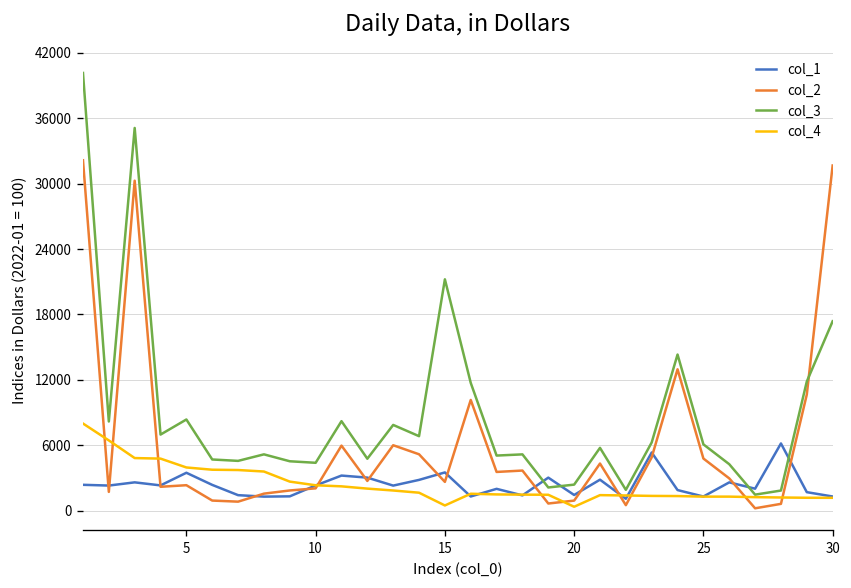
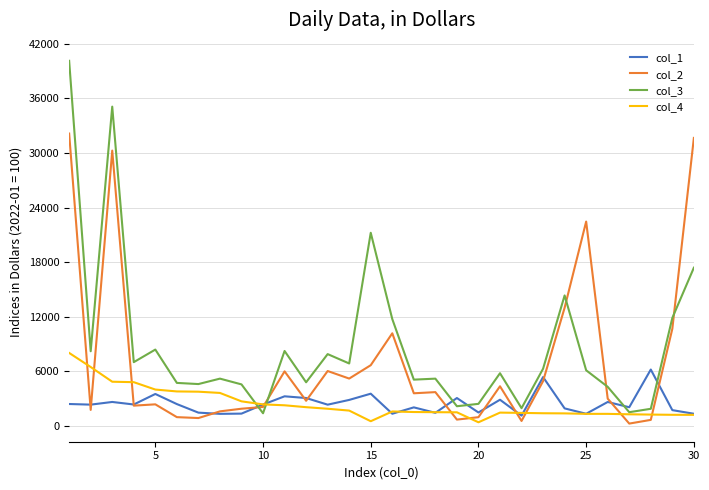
col_3, 10: 4000 -> 1000
col_2, 15: 3000 -> 7000
col_2, 25: 5000 -> 22000
